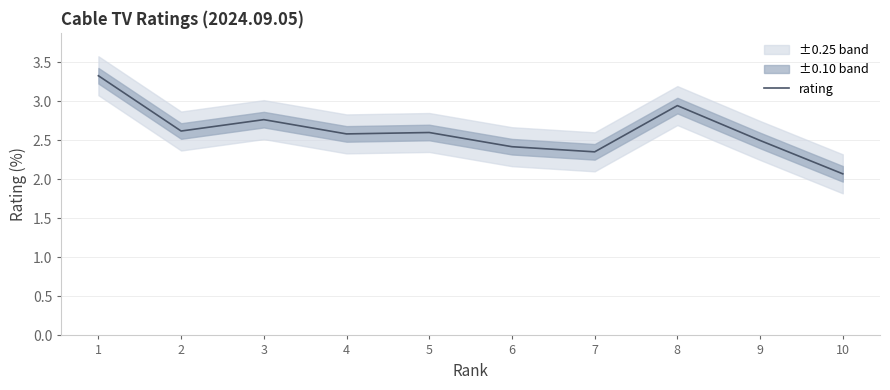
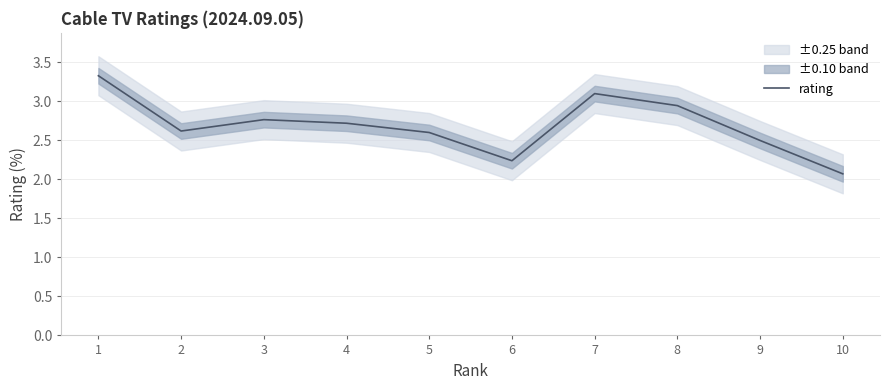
rating, 4: 2.6 -> 2.7
rating, 6: 2.4 -> 2.2
rating, 7: 2.4 -> 3.1
